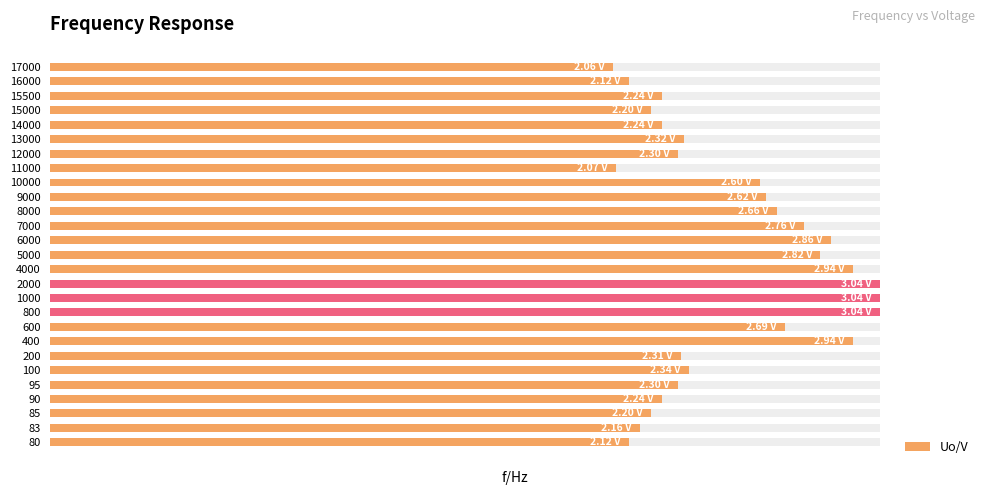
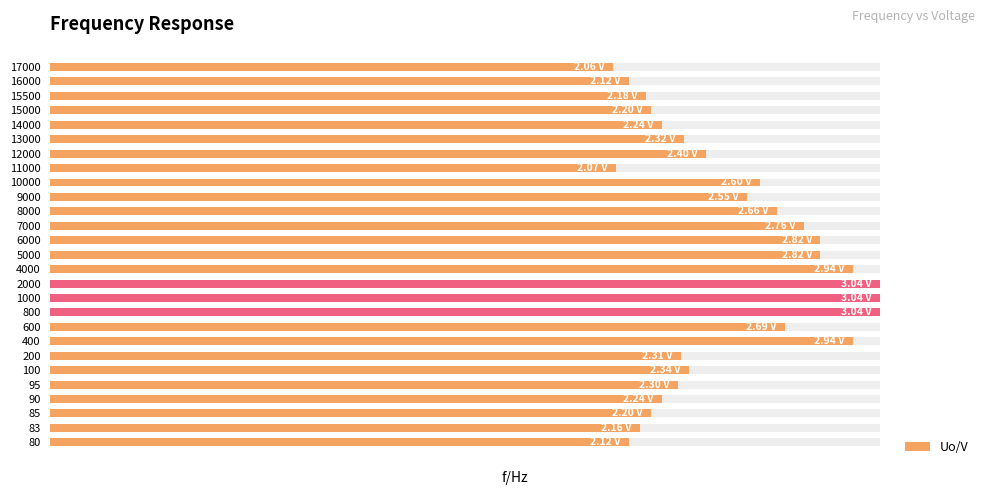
Uo/V, 15500: 2.24 -> 2.18
Uo/V, 12000: 2.30 -> 2.40
Uo/V, 9000: 2.62 -> 2.55
Uo/V, 6000: 2.86 -> 2.82
